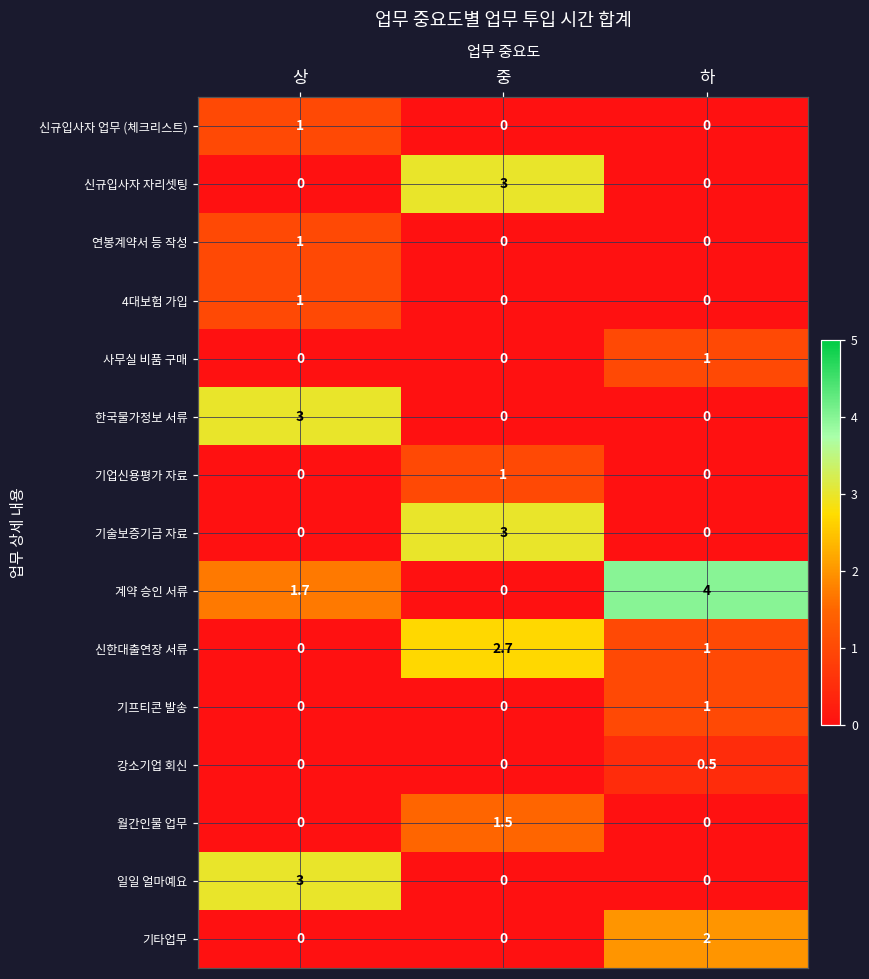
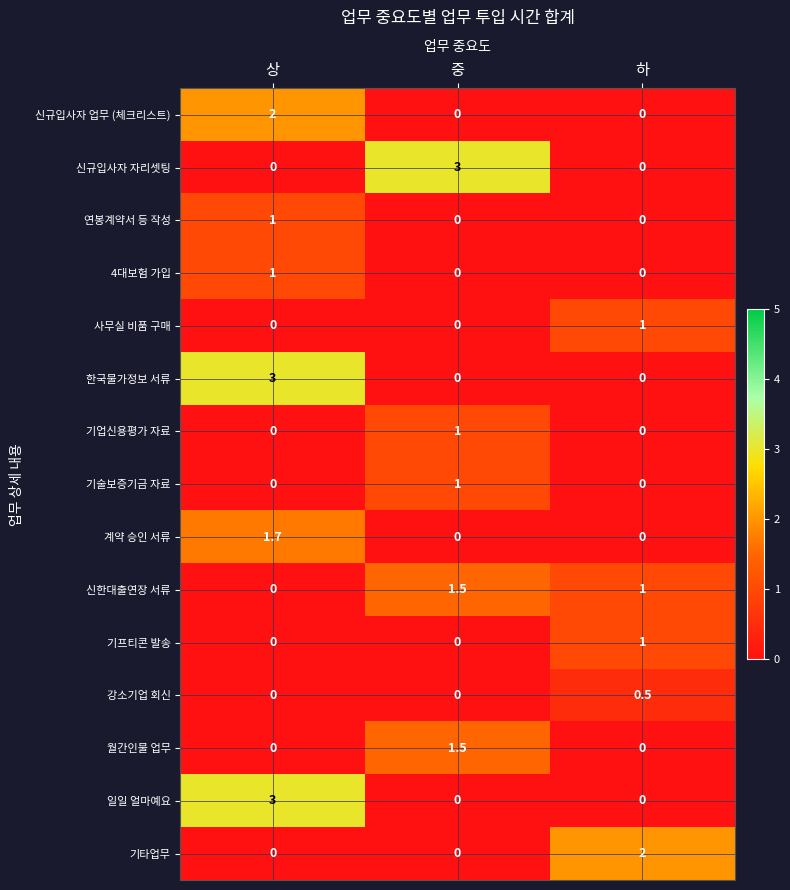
신규입사자 업무 (체크리스트), 상: 1 -> 2
기술보증기금 자료, 중: 3 -> 1
계약 승인 서류, 하: 4 -> 0
신한대출연장 서류, 중: 2.7 -> 1.5
